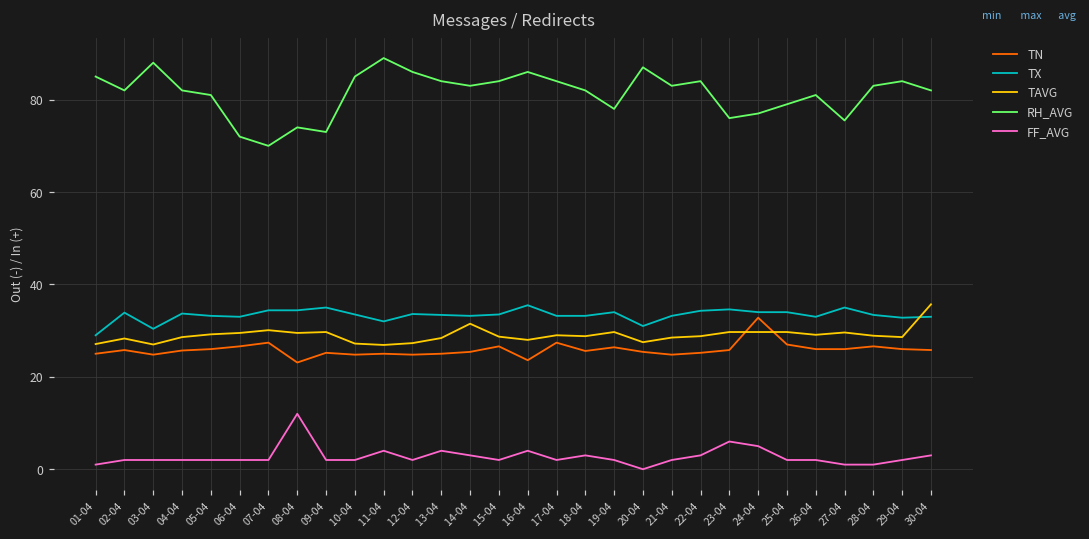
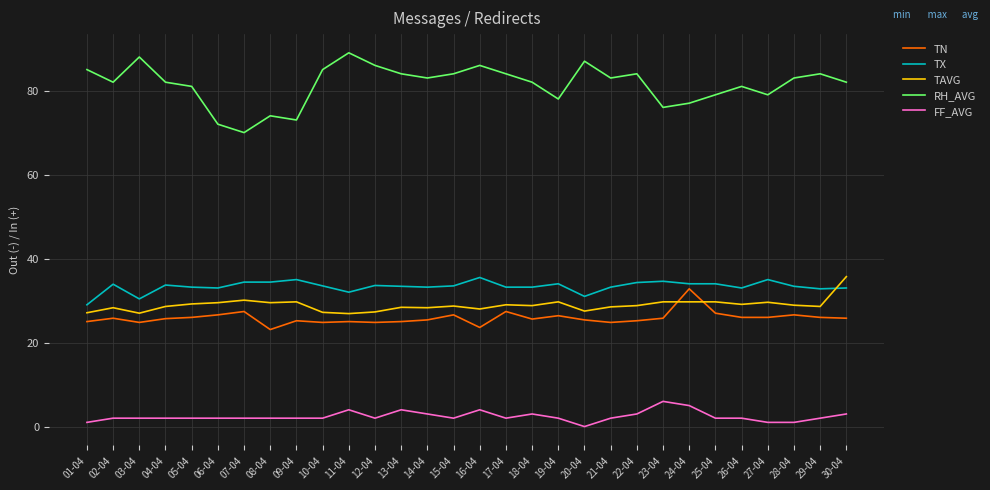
FF_AVG, 08-04: 12 -> 2
TAVG, 14-04: 32 -> 28
RH_AVG, 27-04: 76 -> 79
